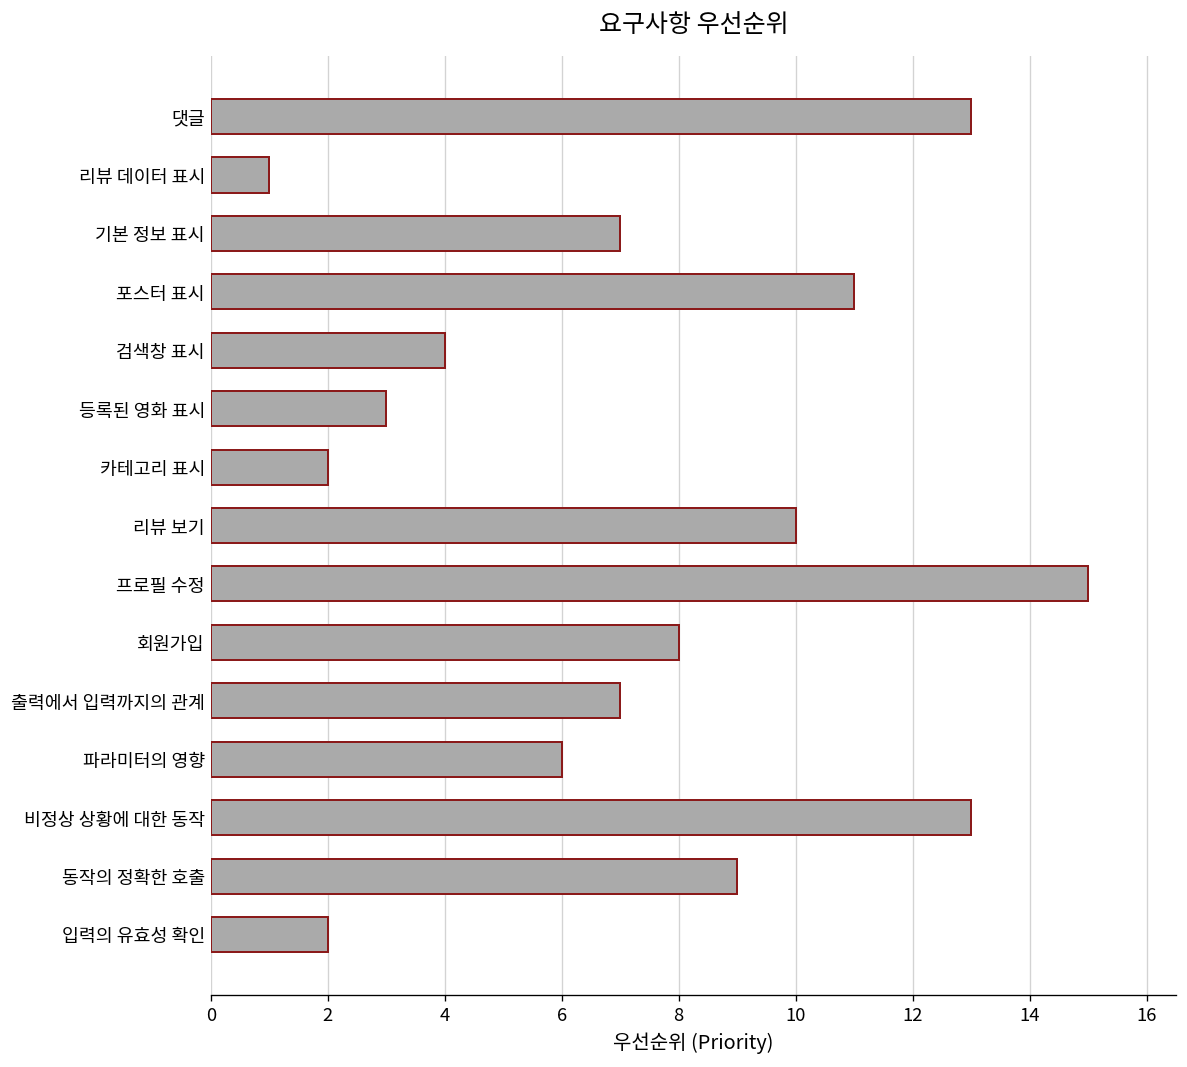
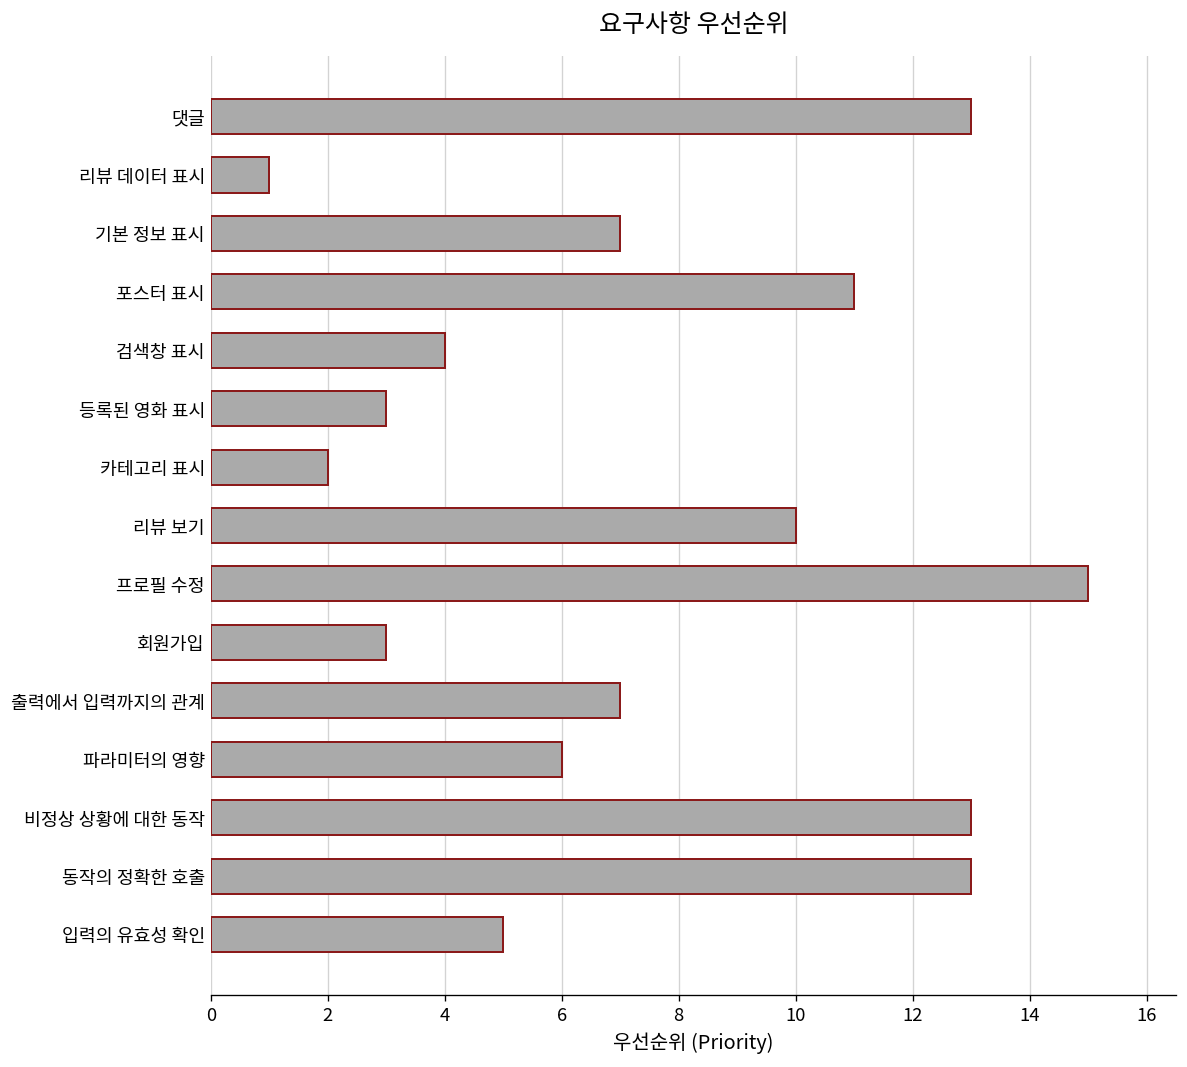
회원가입: 8 -> 3
동작의 정확한 호출: 9 -> 13
입력의 유효성 확인: 2 -> 5
